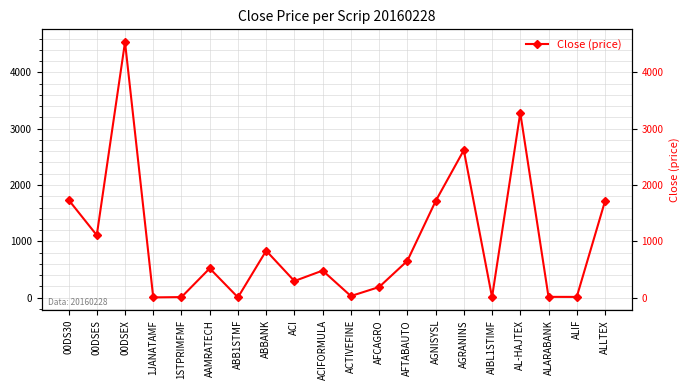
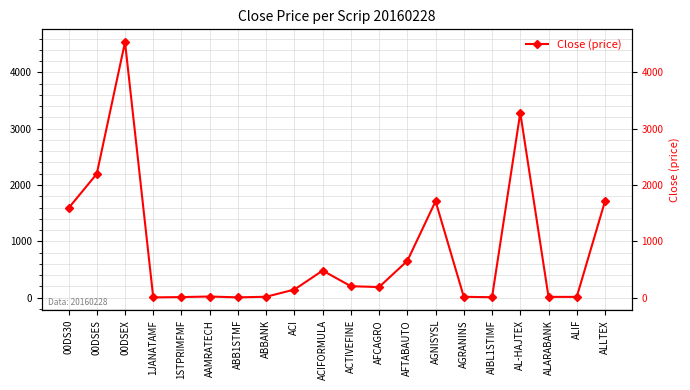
00DS30: 1700 -> 1600
00DSES: 1100 -> 2200
AAMRATECH: 500 -> 0
ABBANK: 800 -> 0
ACI: 300 -> 100
ACTIVEFINE: 0 -> 200
AGRANINS: 2600 -> 0
